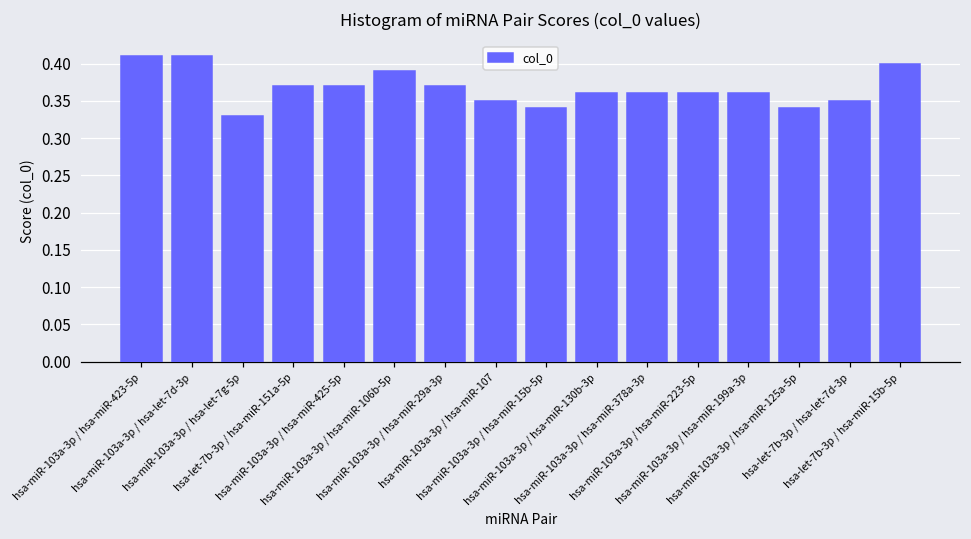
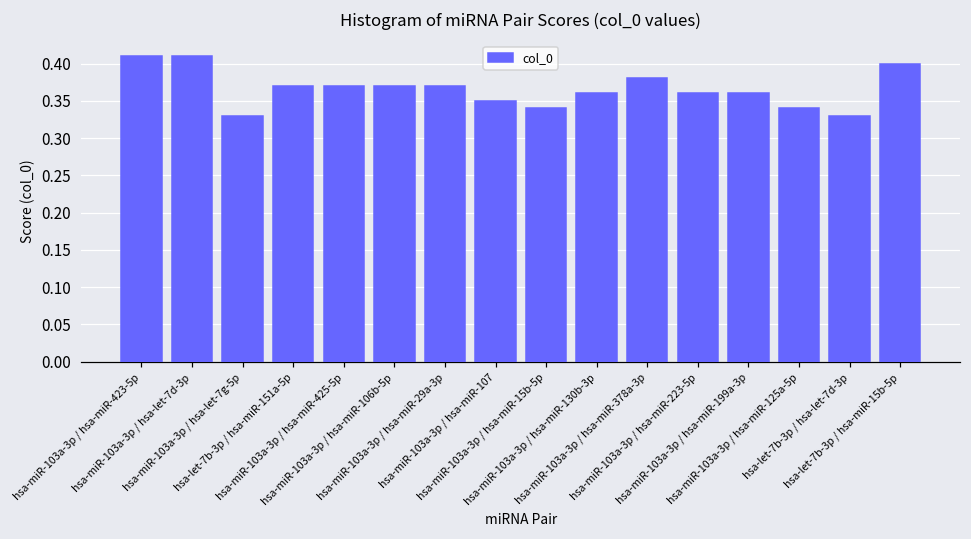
hsa-miR-103a-3p / hsa-miR-106b-5p: 0.39 -> 0.37
hsa-miR-103a-3p / hsa-miR-378a-3p: 0.36 -> 0.38
hsa-let-7b-3p / hsa-let-7d-3p: 0.35 -> 0.33
